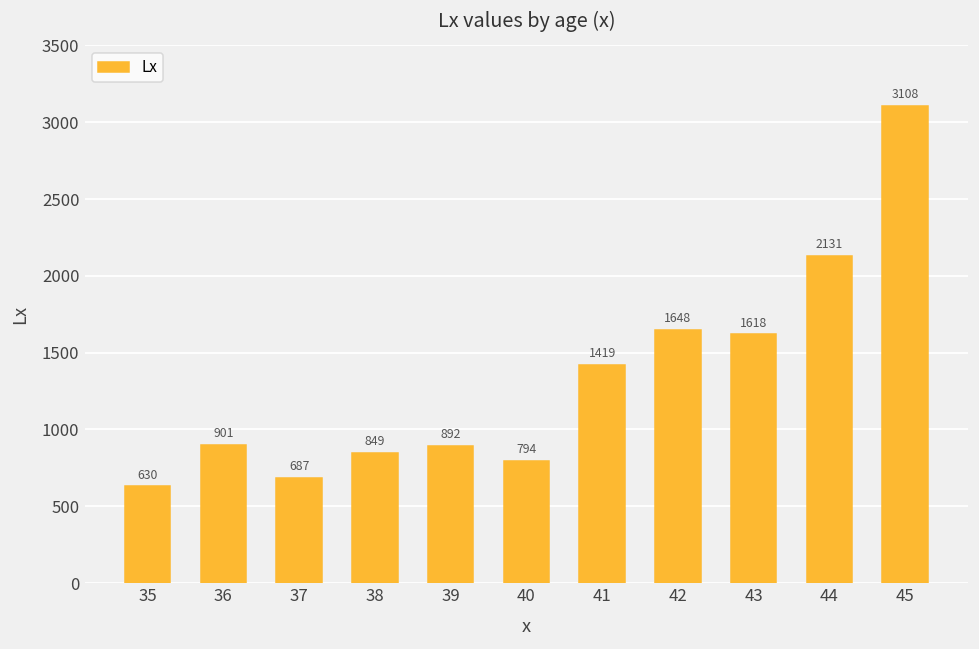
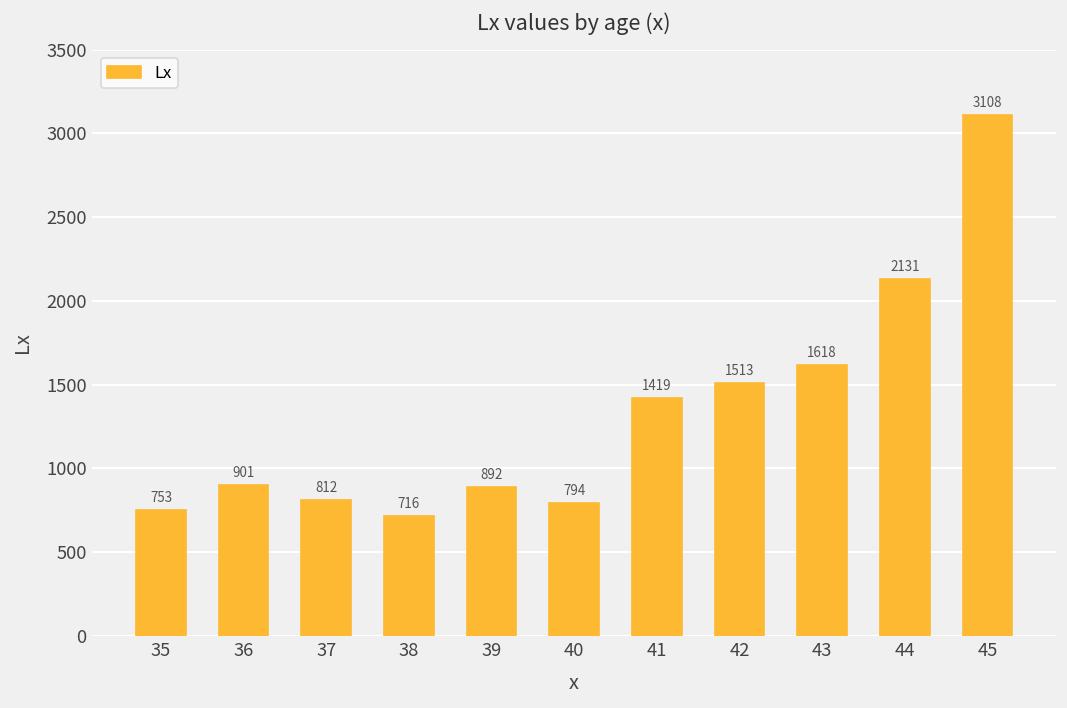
35: 630 -> 753
37: 687 -> 812
38: 849 -> 716
42: 1648 -> 1513
